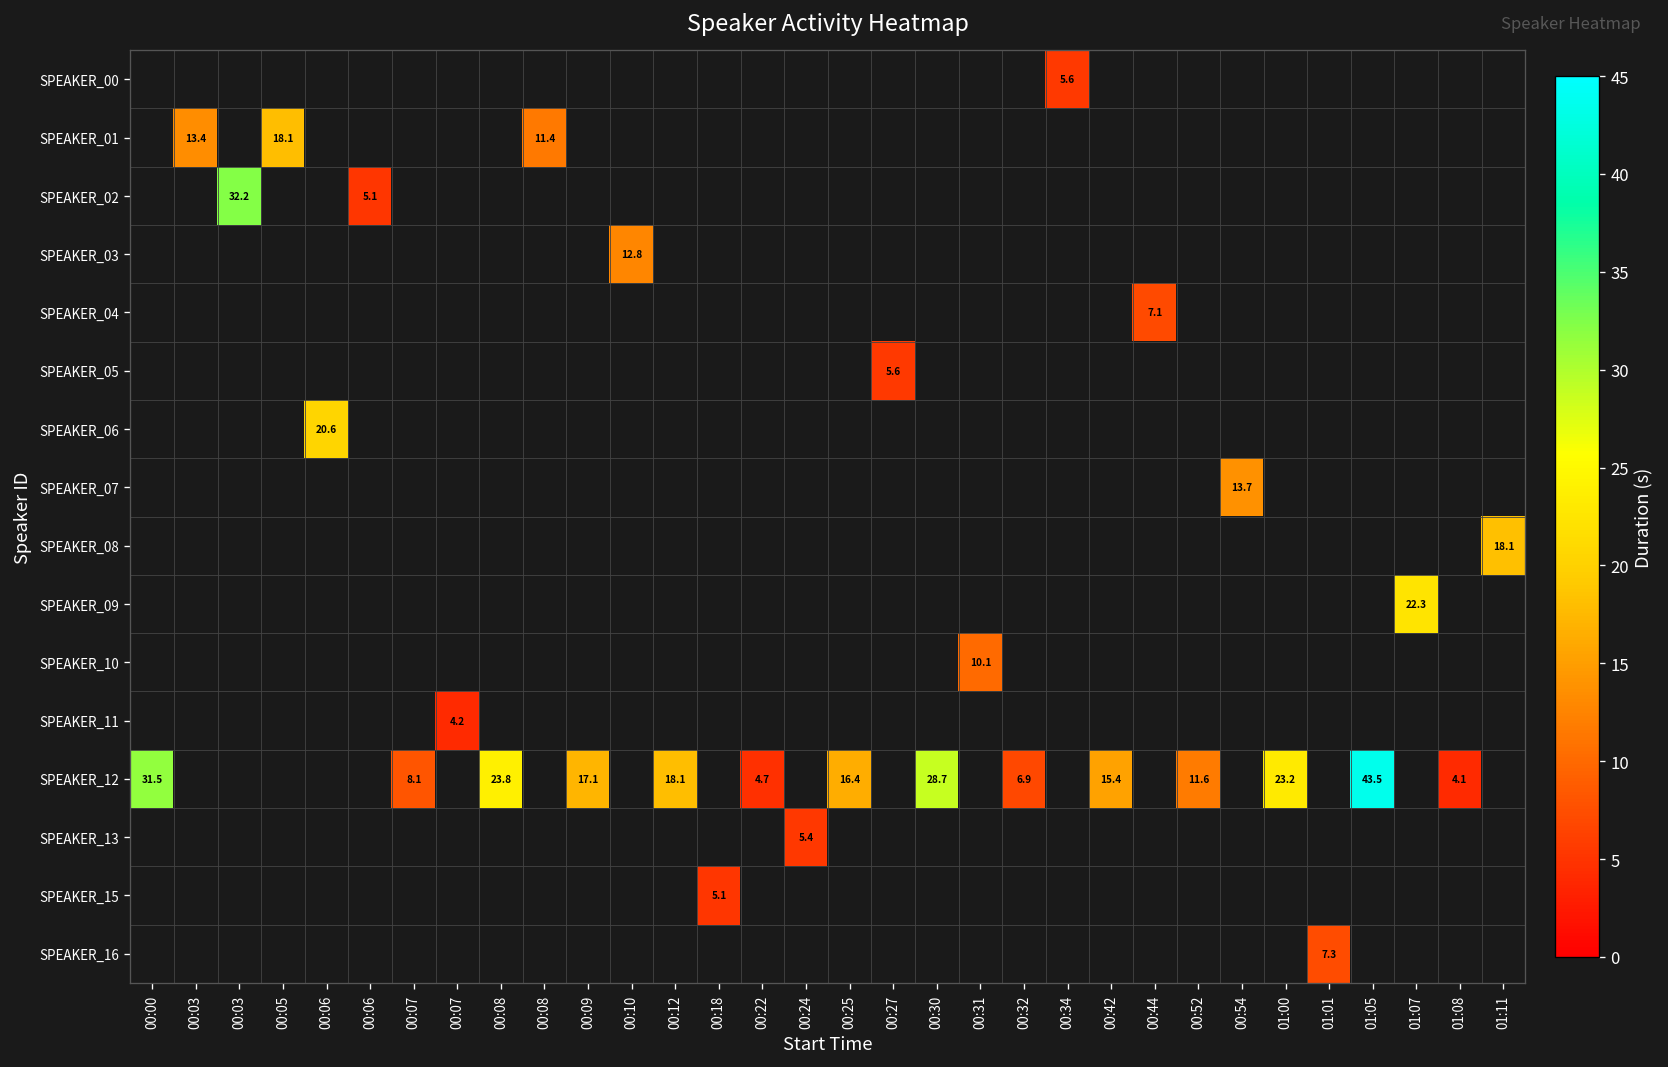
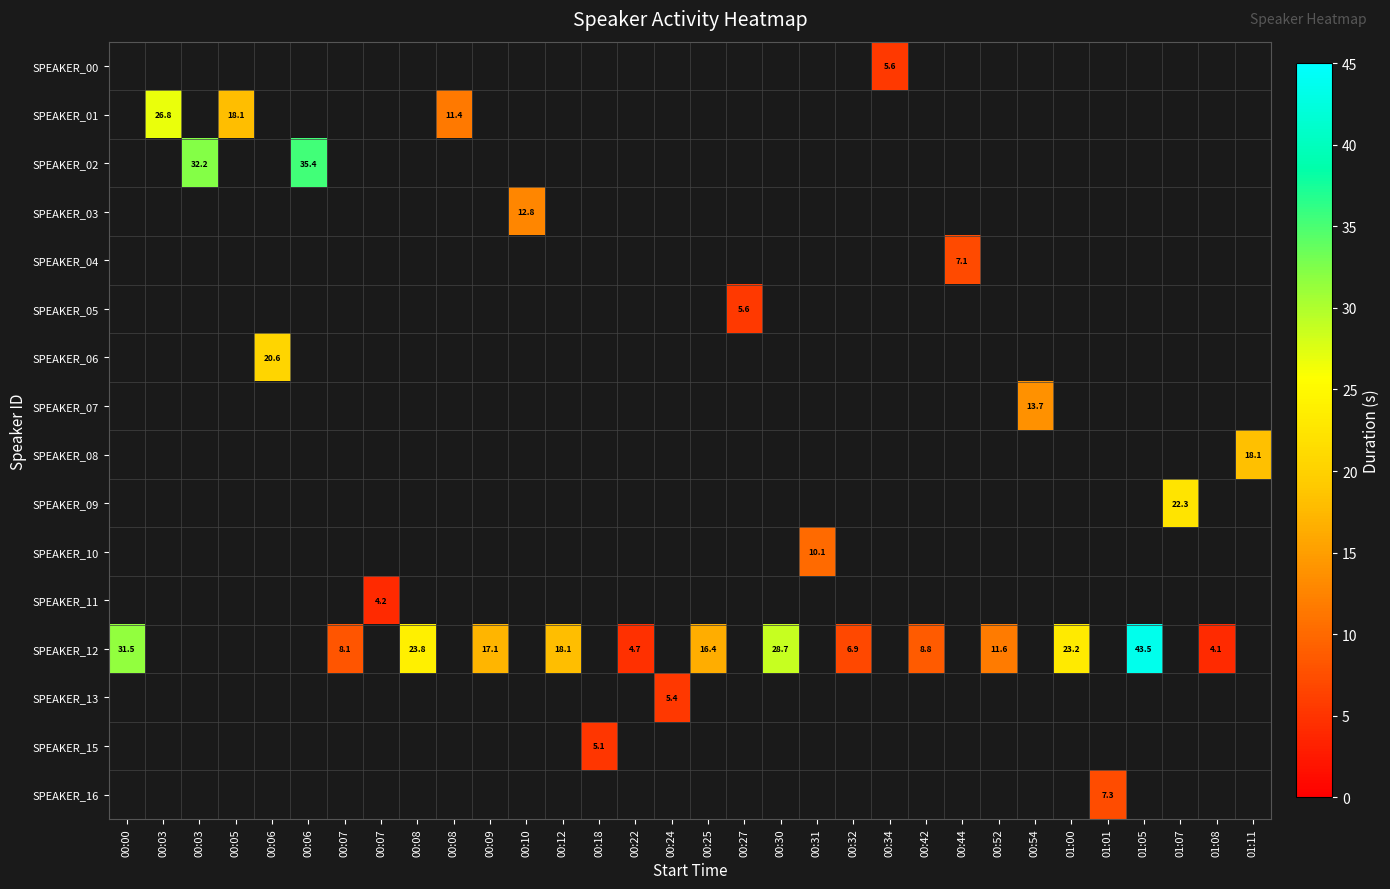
SPEAKER_01, 00:03: 13.4 -> 26.8
SPEAKER_02, 00:06: 5.1 -> 35.4
SPEAKER_12, 00:42: 15.4 -> 8.8
